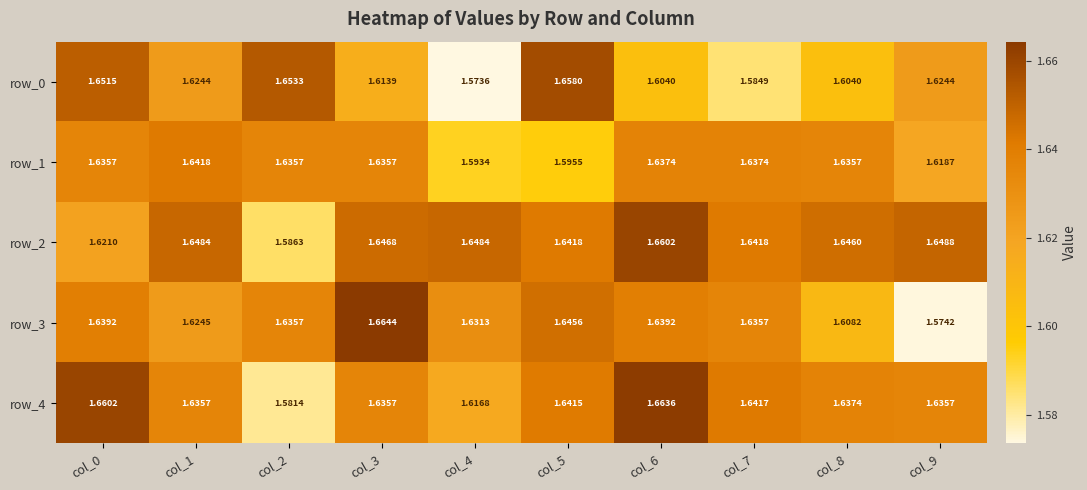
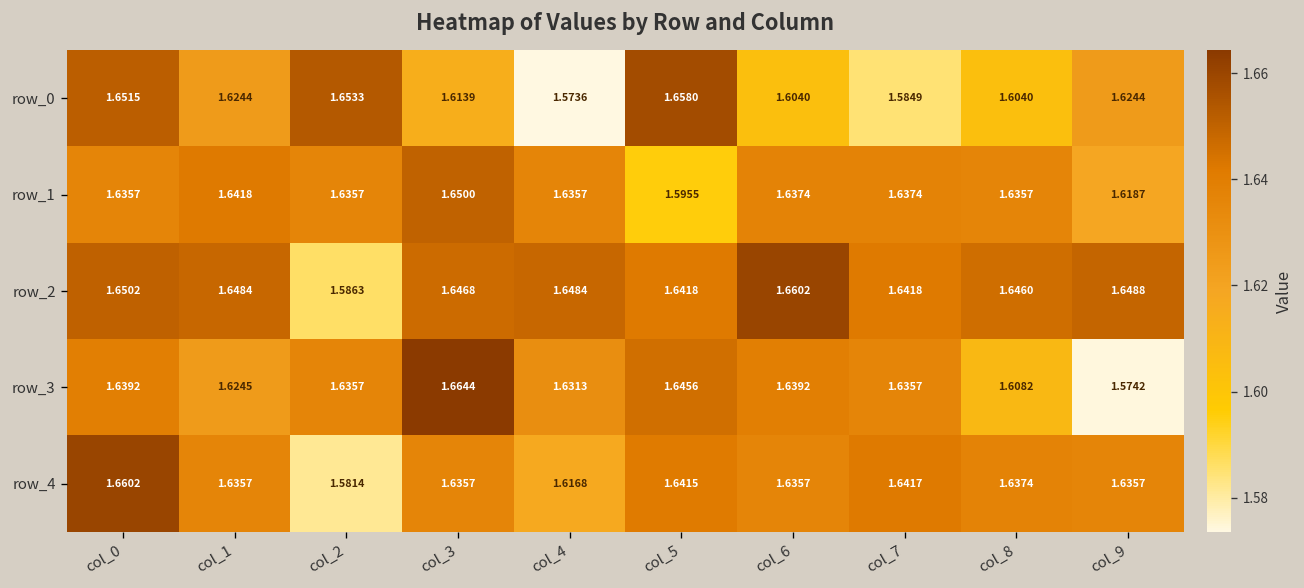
row_1, col_3: 1.6357 -> 1.6500
row_1, col_4: 1.5934 -> 1.6357
row_2, col_0: 1.6210 -> 1.6502
row_4, col_6: 1.6636 -> 1.6357
